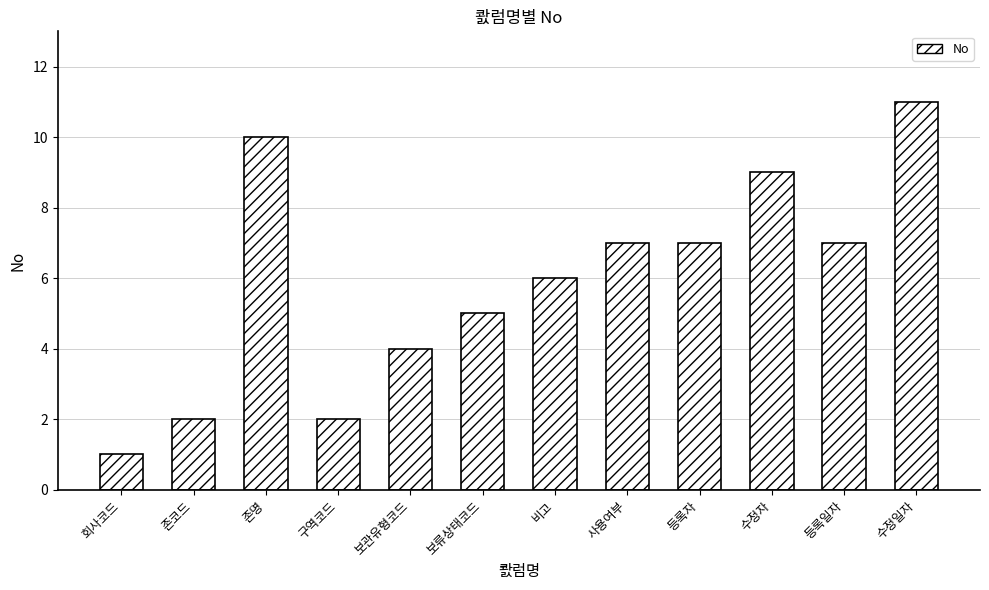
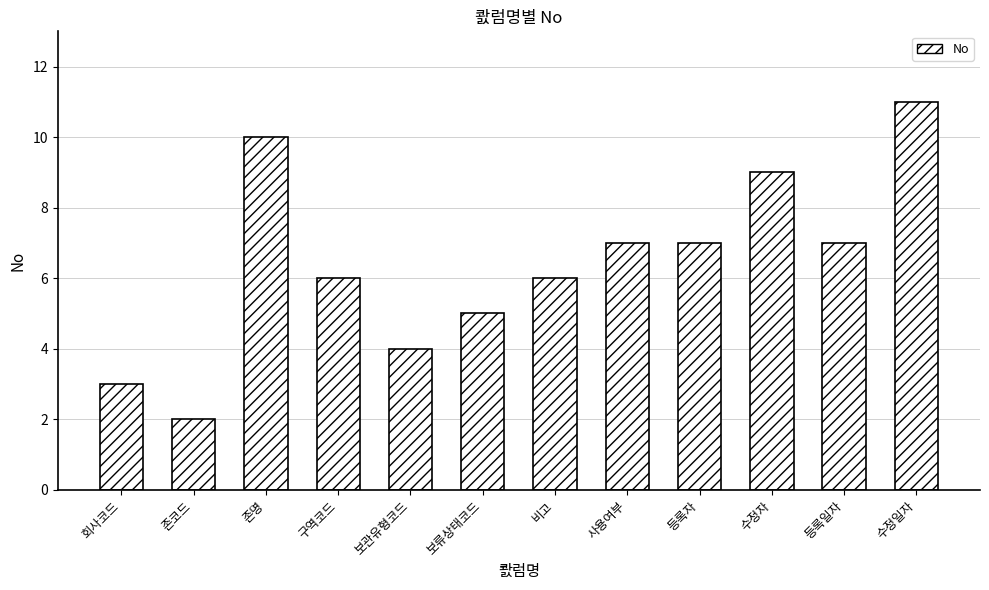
회사코드: 1 -> 3
구역코드: 2 -> 6
